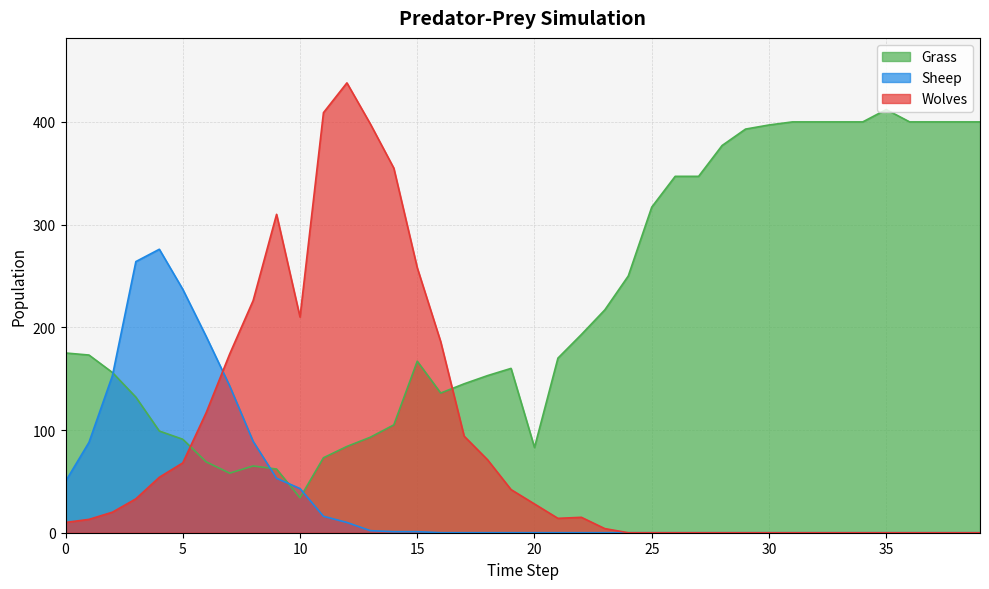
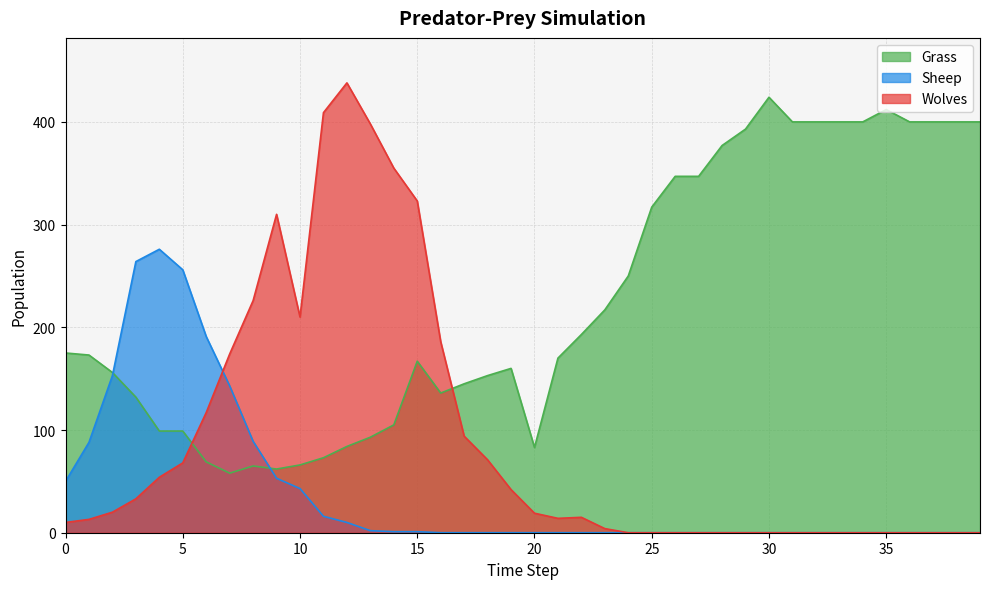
Grass, 5: 91 -> 99
Sheep, 5: 237 -> 256
Grass, 10: 34 -> 66
Wolves, 15: 258 -> 323
Wolves, 20: 28 -> 19
Grass, 30: 397 -> 424
